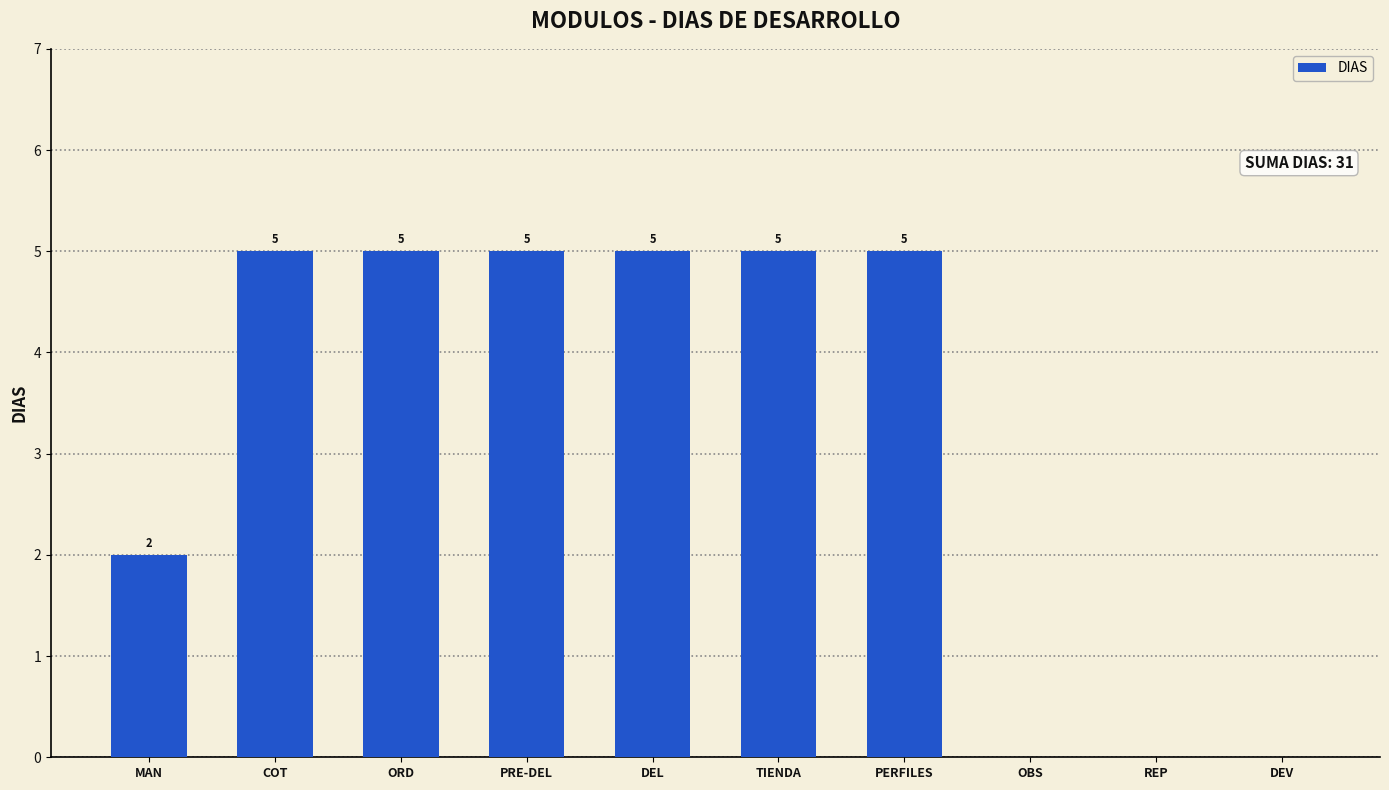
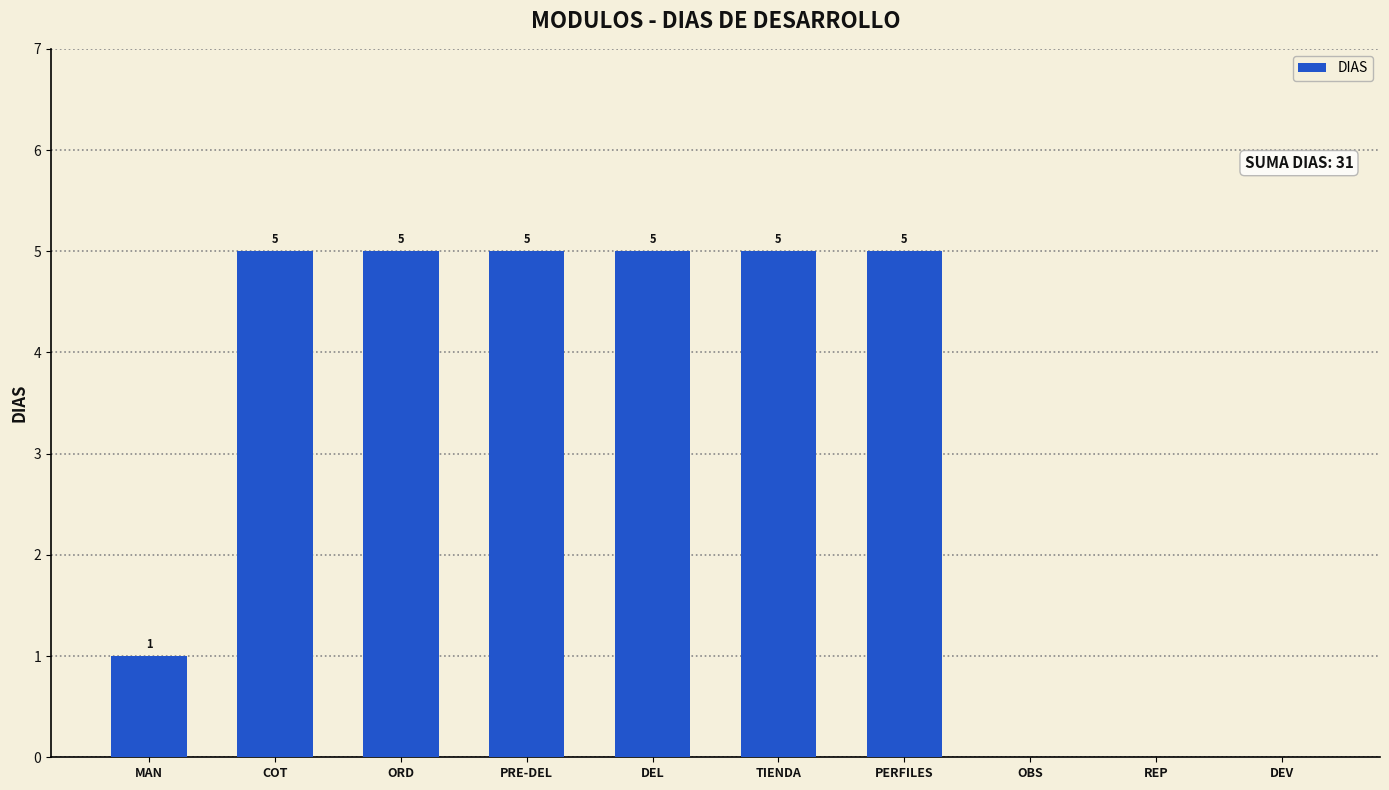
MAN: 2 -> 1
